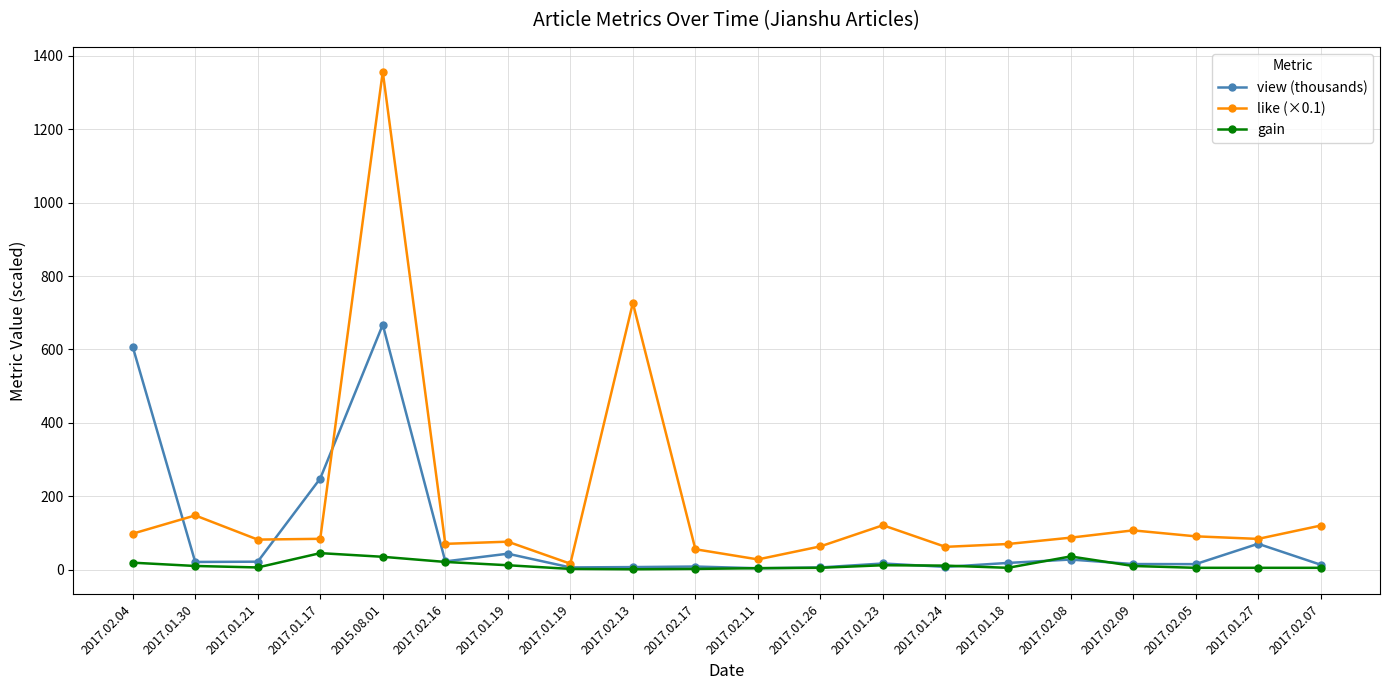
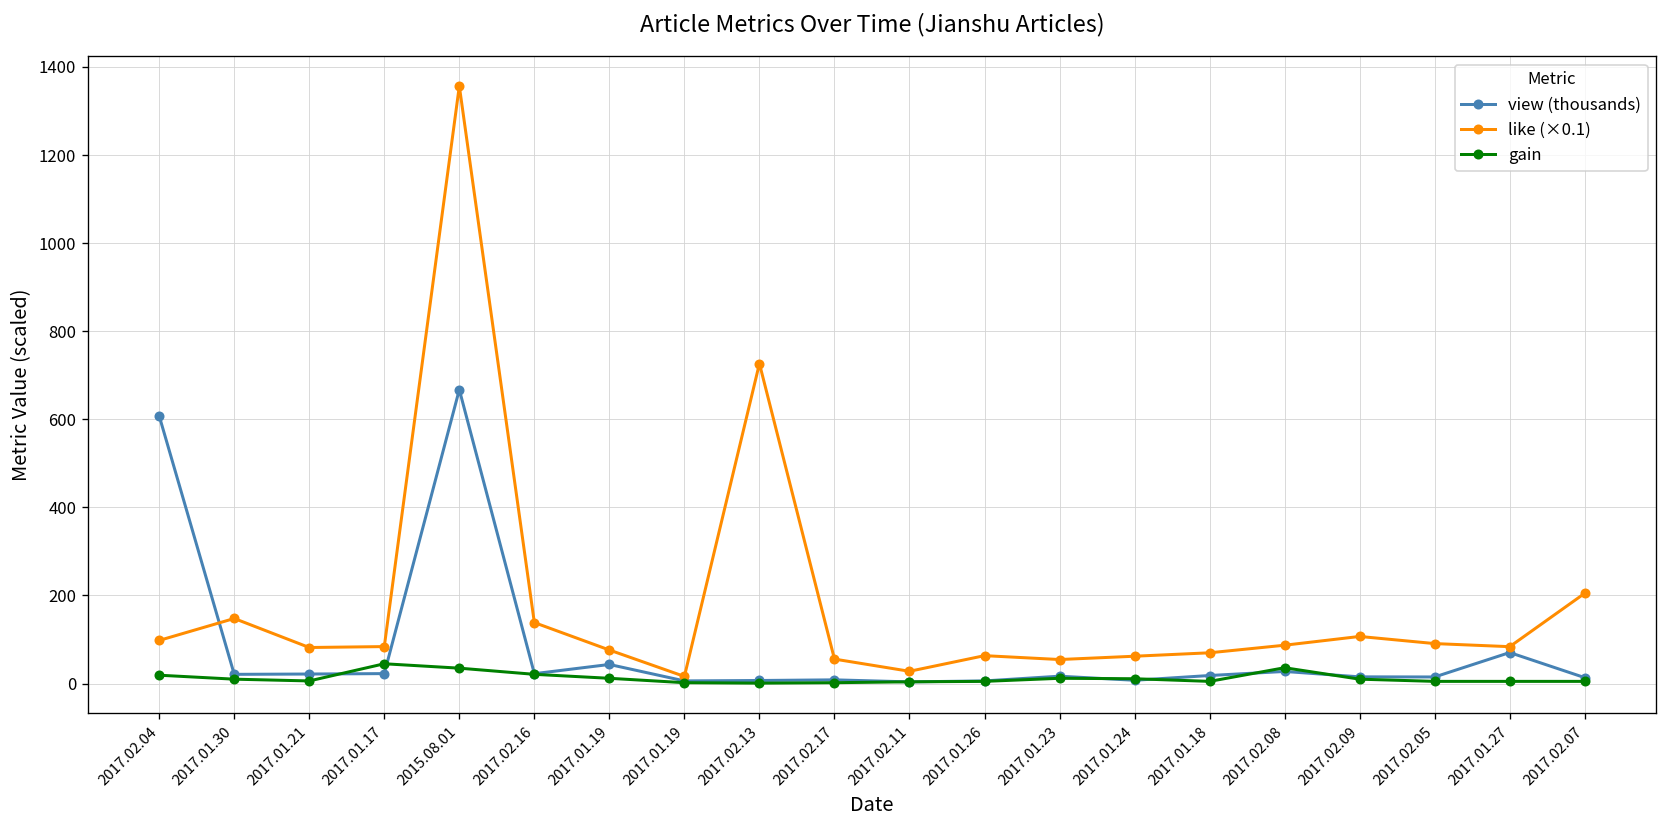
view (thousands), 2017.01.17: 250 -> 20
like (×0.1), 2017.02.16: 70 -> 140
like (×0.1), 2017.01.23: 120 -> 50
like (×0.1), 2017.02.07: 120 -> 210
